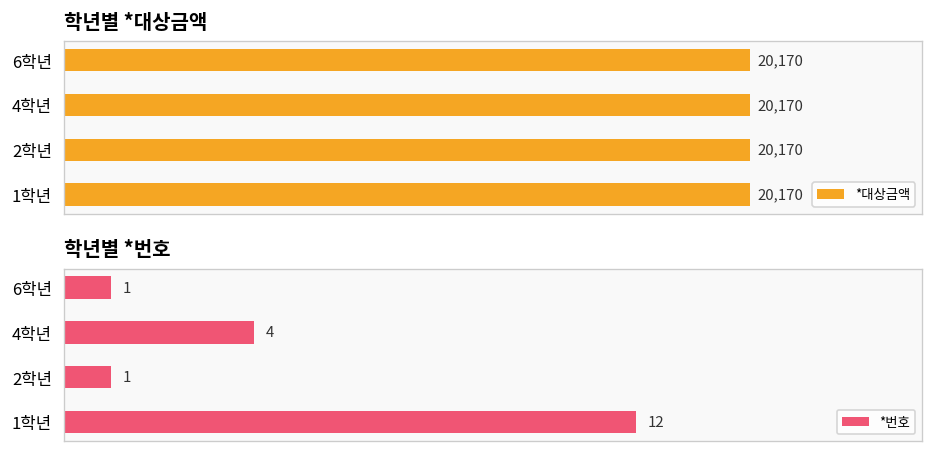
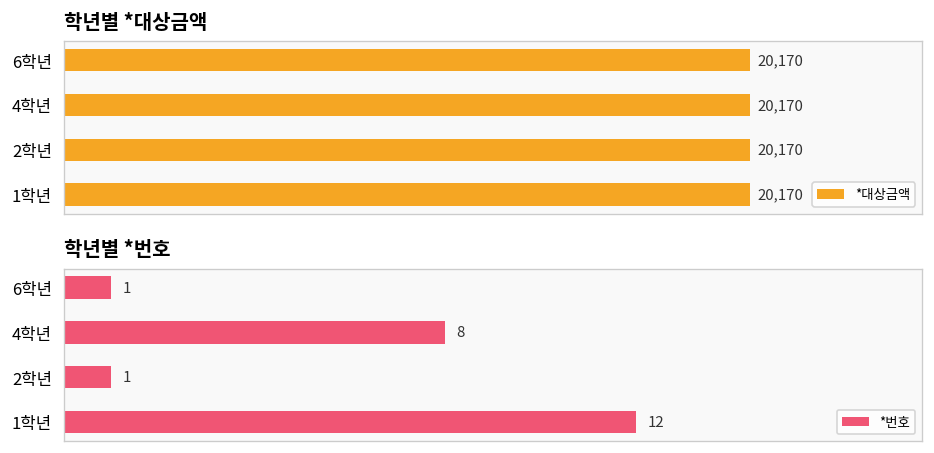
학년별 *번호, 4학년: 4 -> 8
